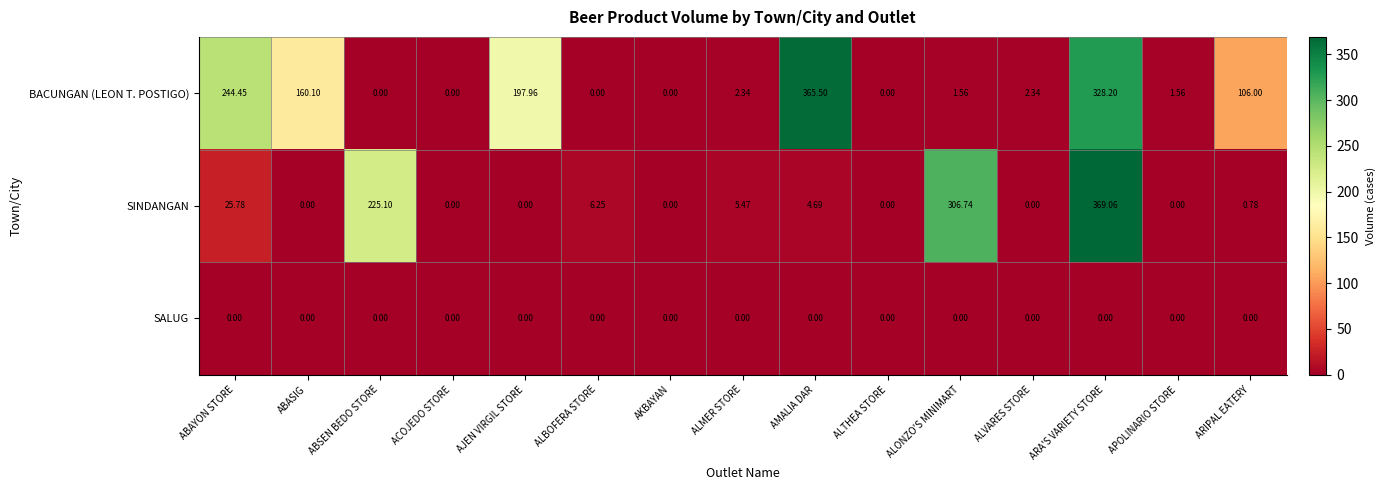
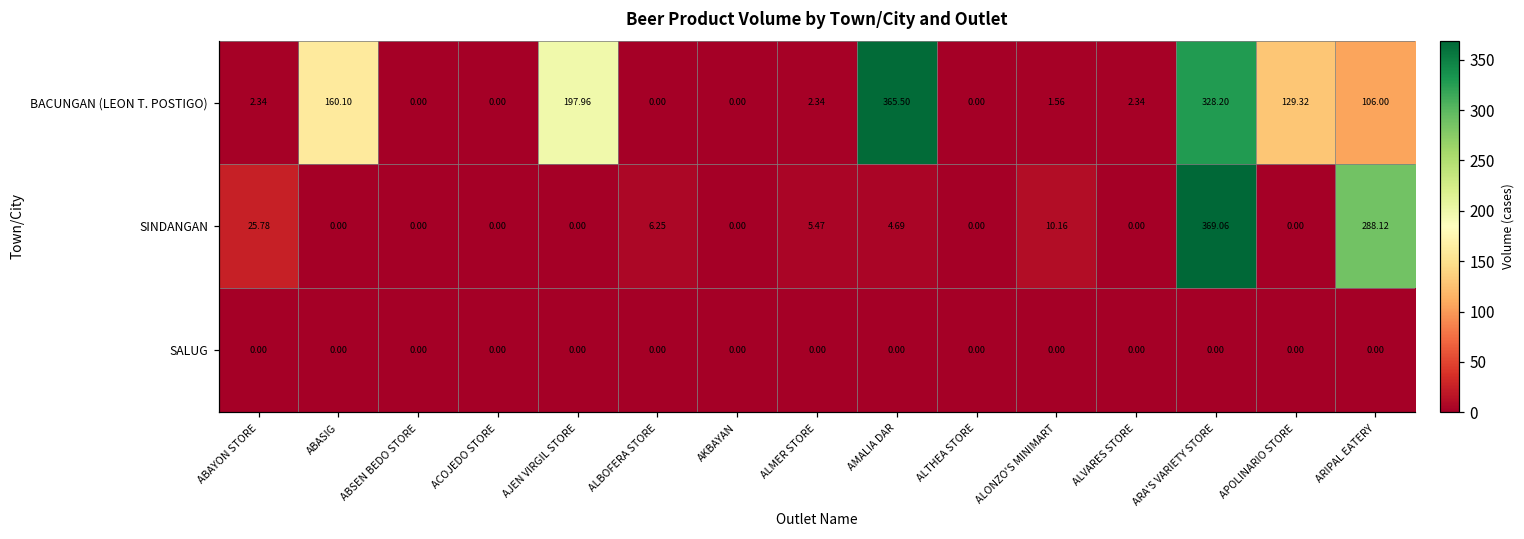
BACUNGAN (LEON T. POSTIGO), ABAYON STORE: 244.45 -> 2.34
BACUNGAN (LEON T. POSTIGO), APOLINARIO STORE: 1.56 -> 129.32
SINDANGAN, ABSEN BEDO STORE: 225.10 -> 0.00
SINDANGAN, ALONZO'S MINIMART: 306.74 -> 10.16
SINDANGAN, ARIPAL EATERY: 0.78 -> 288.12
